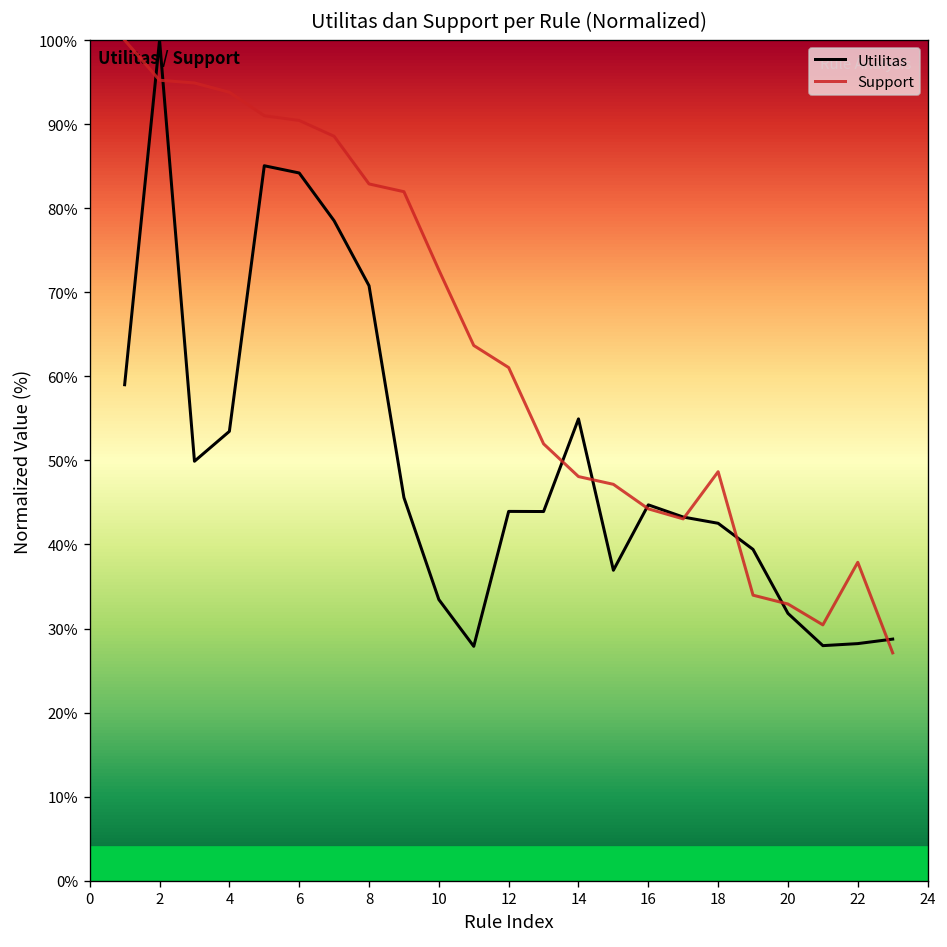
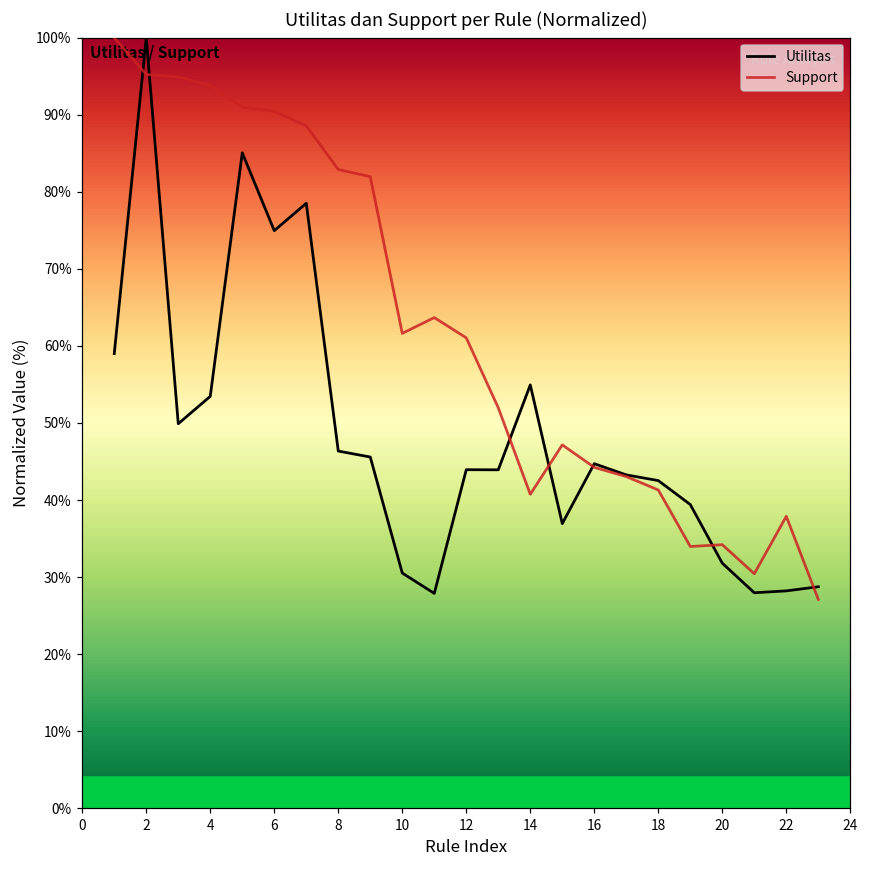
Utilitas, 6: 84% -> 75%
Utilitas, 8: 71% -> 46%
Utilitas, 10: 33% -> 31%
Support, 10: 73% -> 62%
Support, 14: 48% -> 41%
Support, 18: 49% -> 41%
Support, 20: 33% -> 34%
